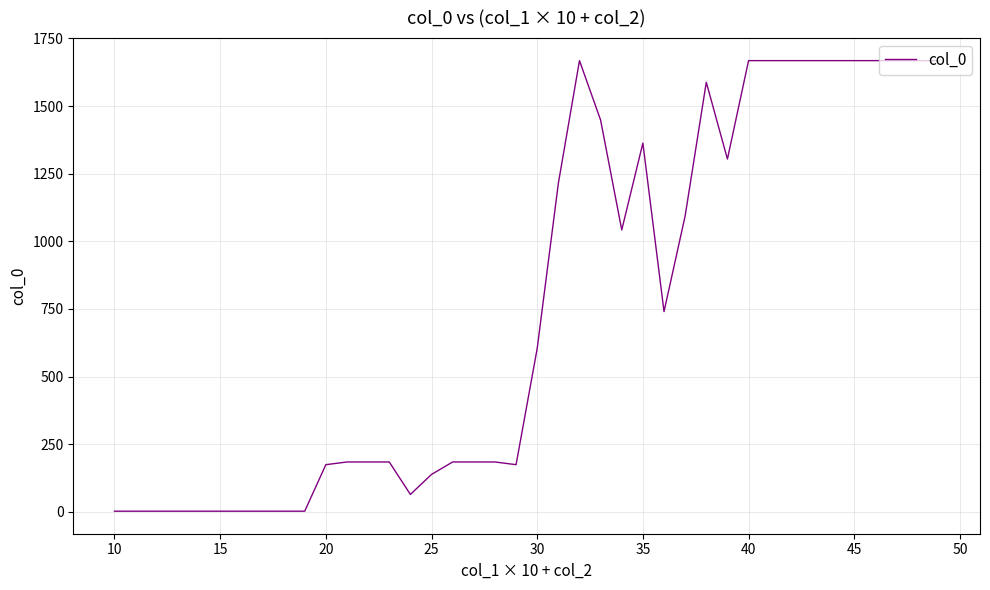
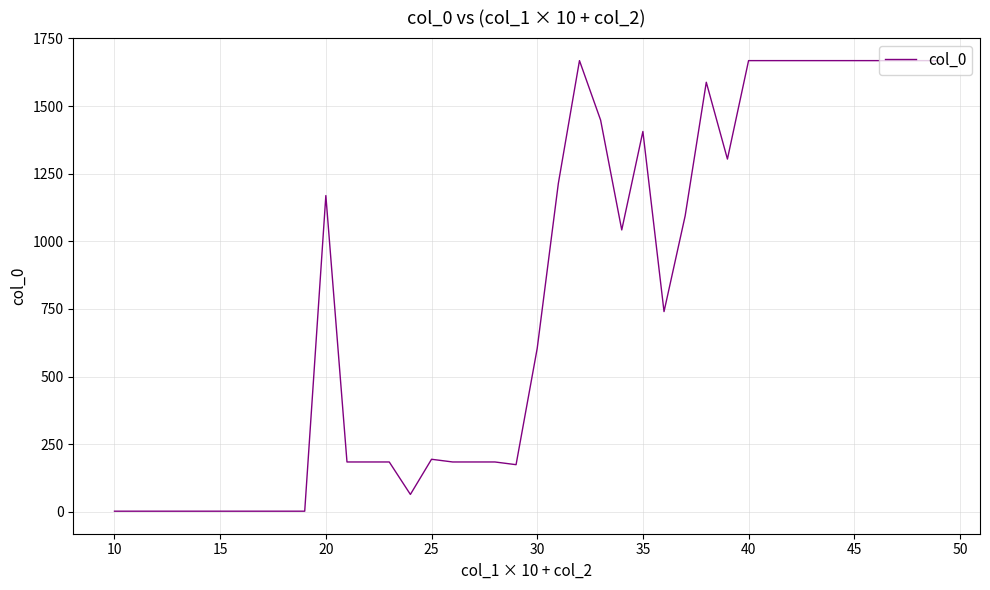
20: 170 -> 1170
25: 140 -> 190
35: 1360 -> 1410
